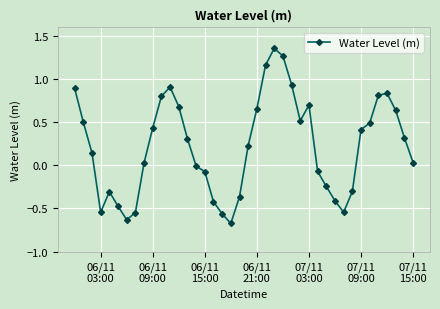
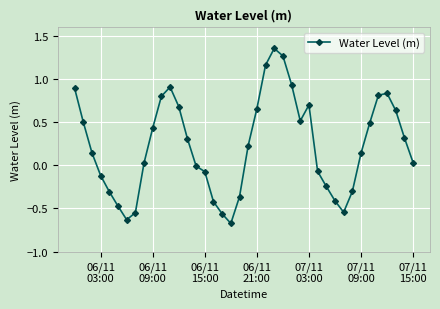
06/11 03:00: -0.5 -> -0.1
07/11 09:00: 0.4 -> 0.1
